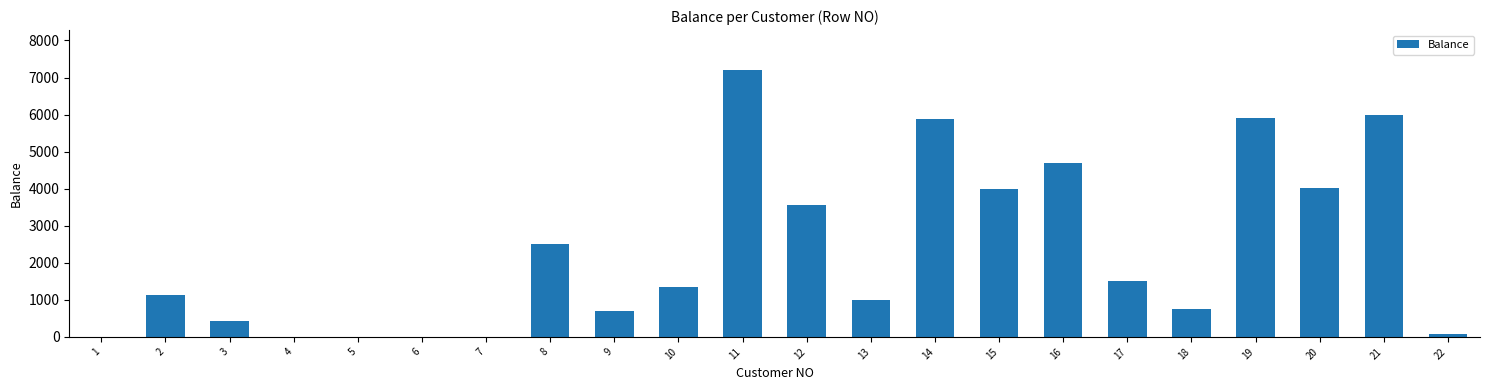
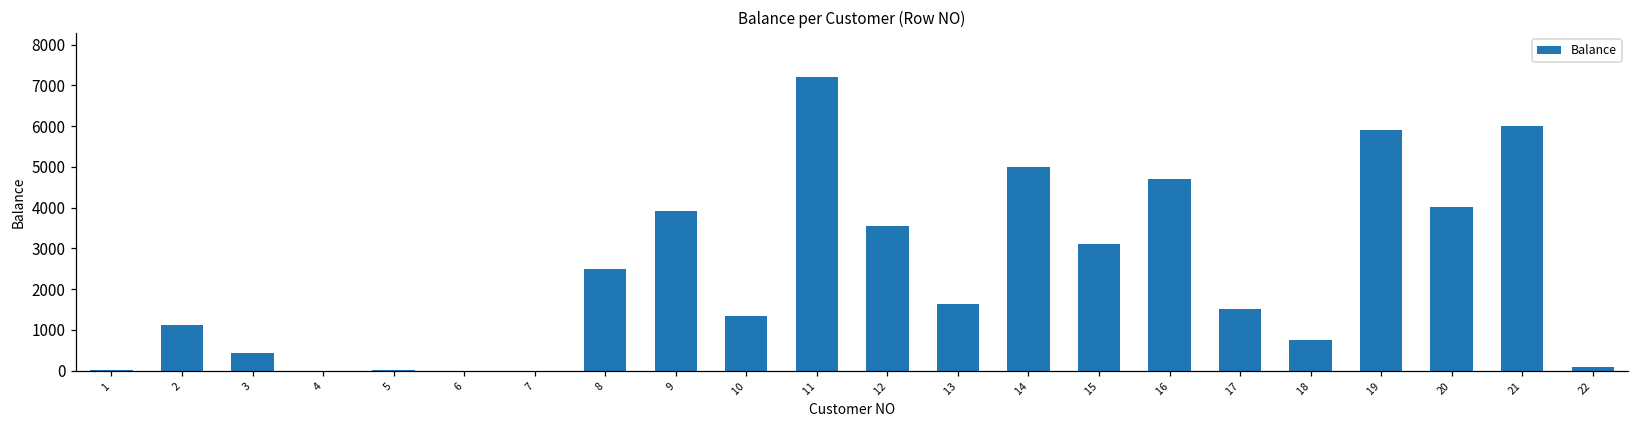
9: 700 -> 3900
13: 1000 -> 1600
14: 5900 -> 5000
15: 4000 -> 3100
